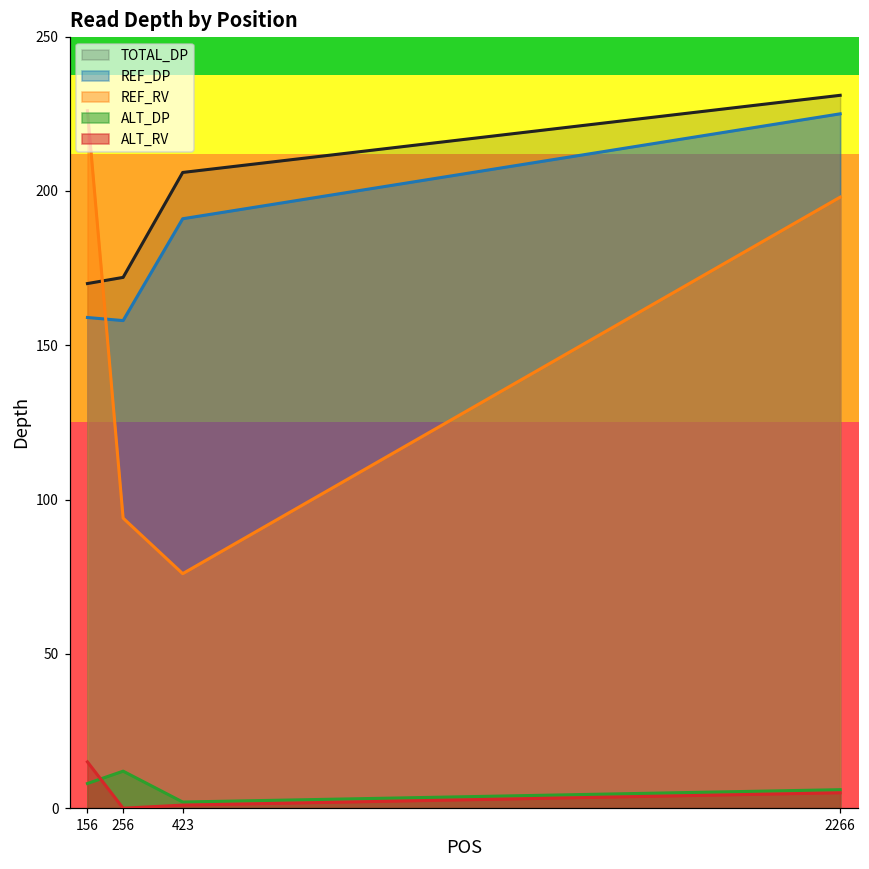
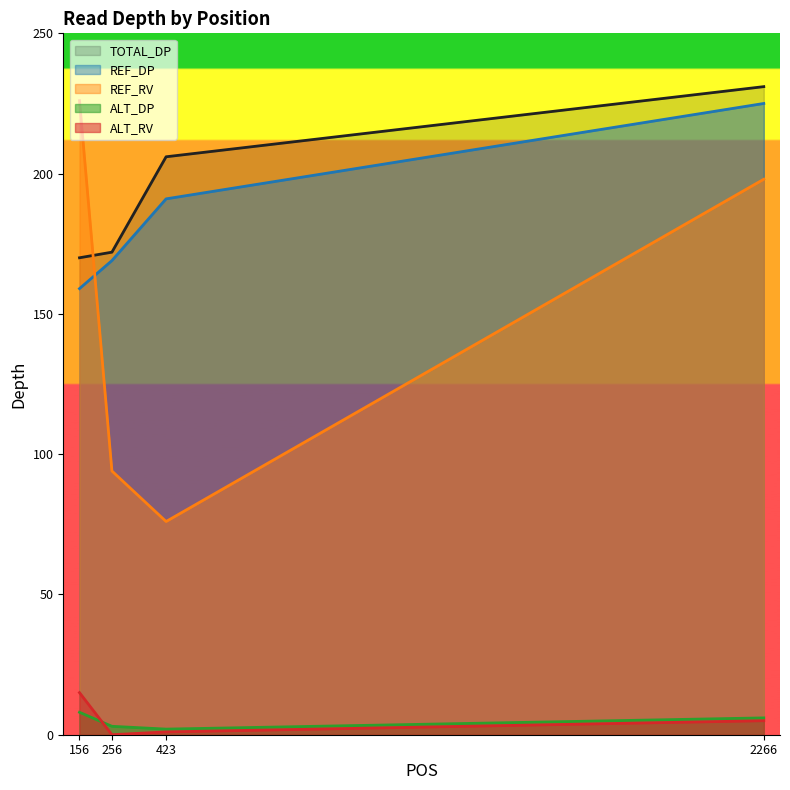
REF_DP, 256: 158 -> 169
ALT_DP, 256: 12 -> 3
